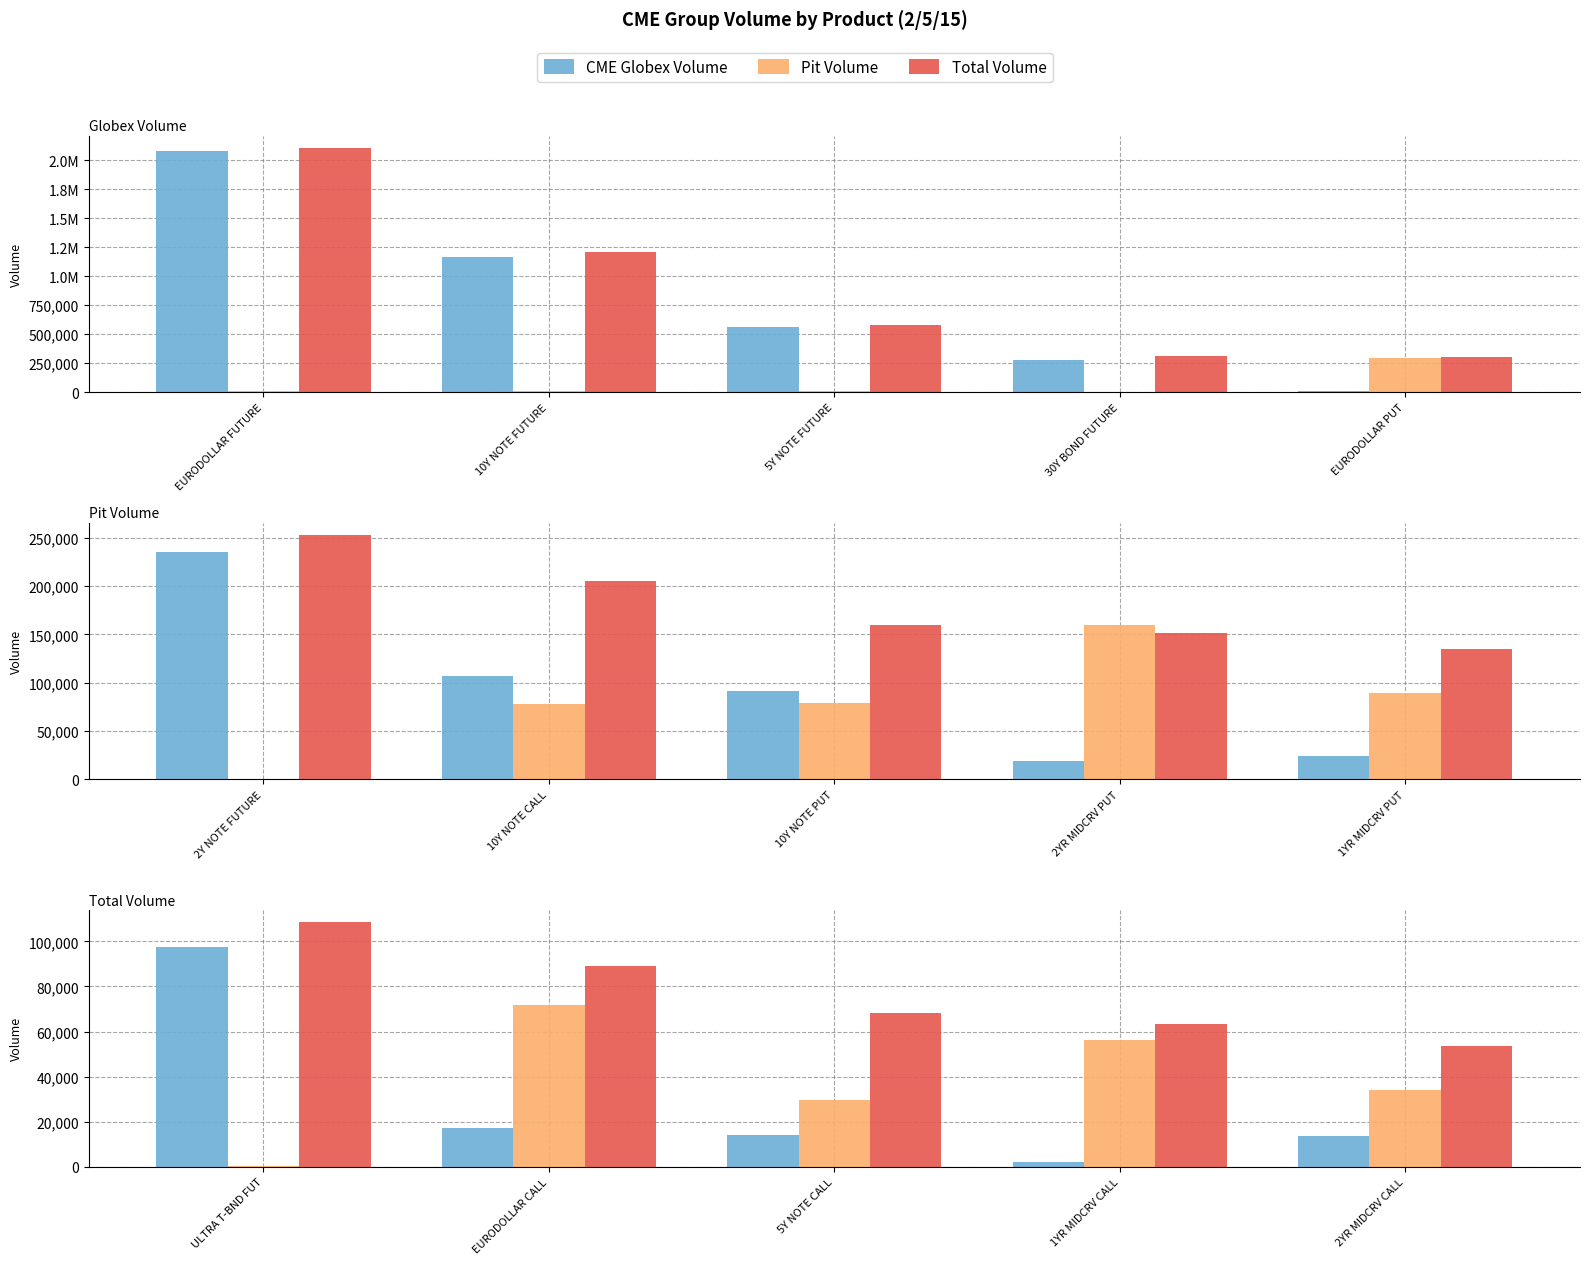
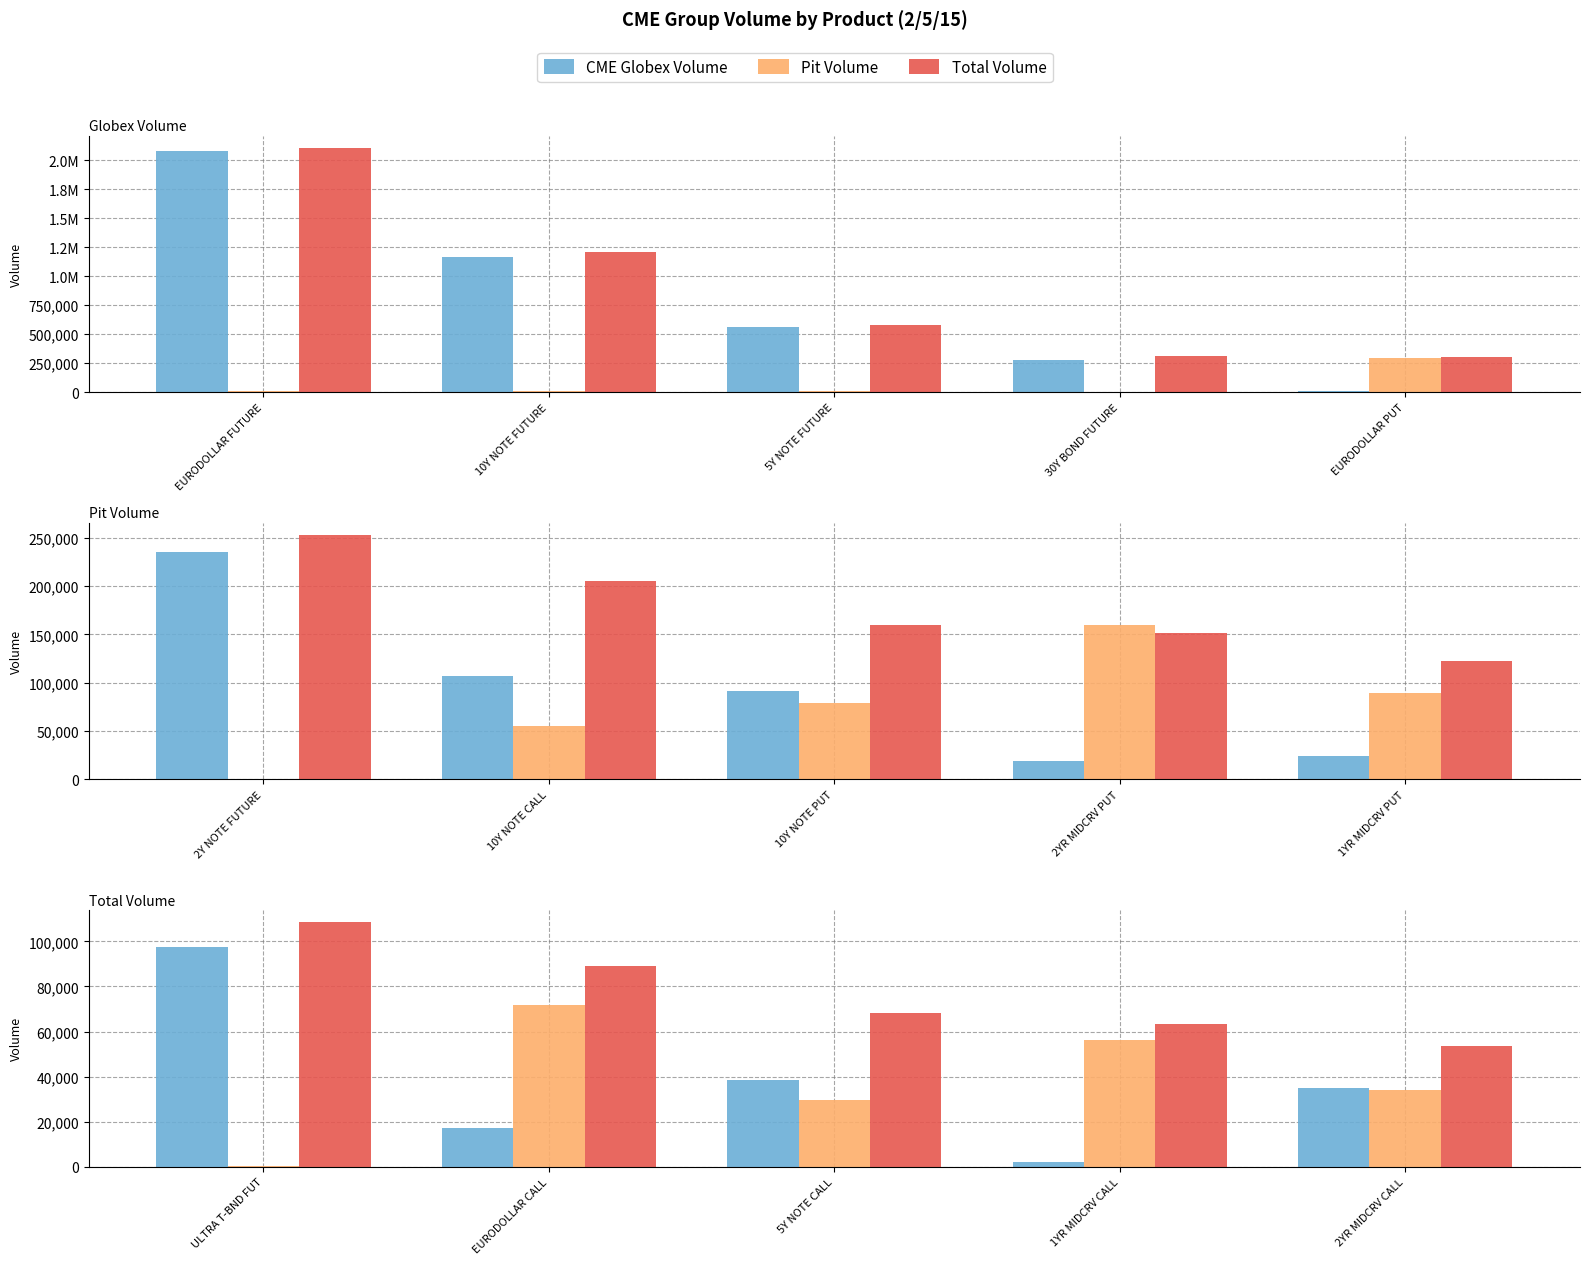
Pit Volume, Pit Volume, 10Y NOTE CALL: 80,000 -> 60,000
Pit Volume, Total Volume, 1YR MIDCRV PUT: 130,000 -> 120,000
Total Volume, CME Globex Volume, 5Y NOTE CALL: 14,000 -> 39,000
Total Volume, CME Globex Volume, 2YR MIDCRV CALL: 14,000 -> 35,000
